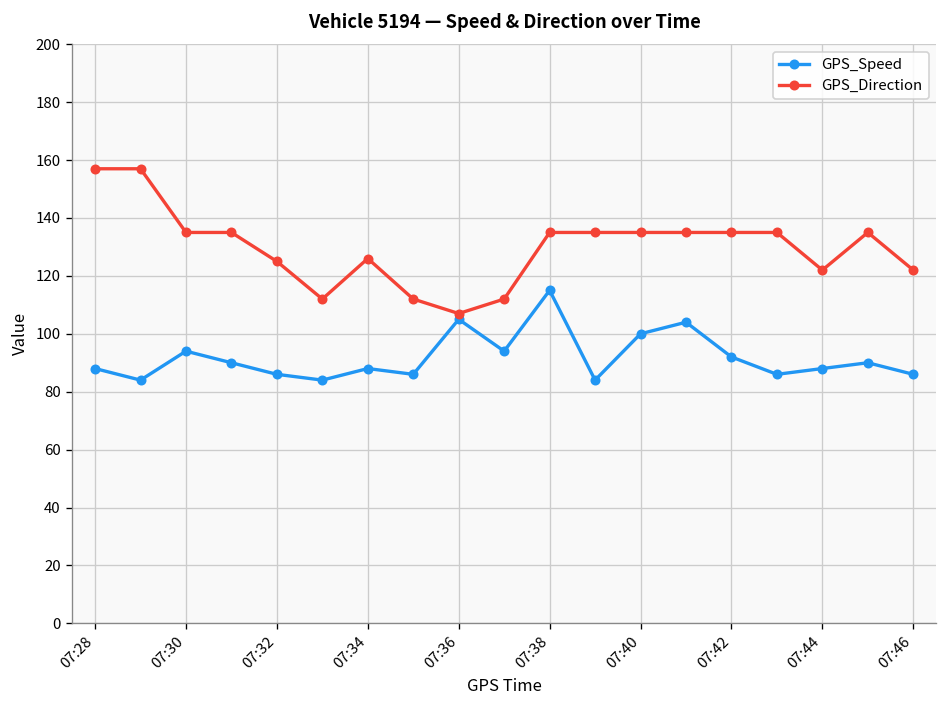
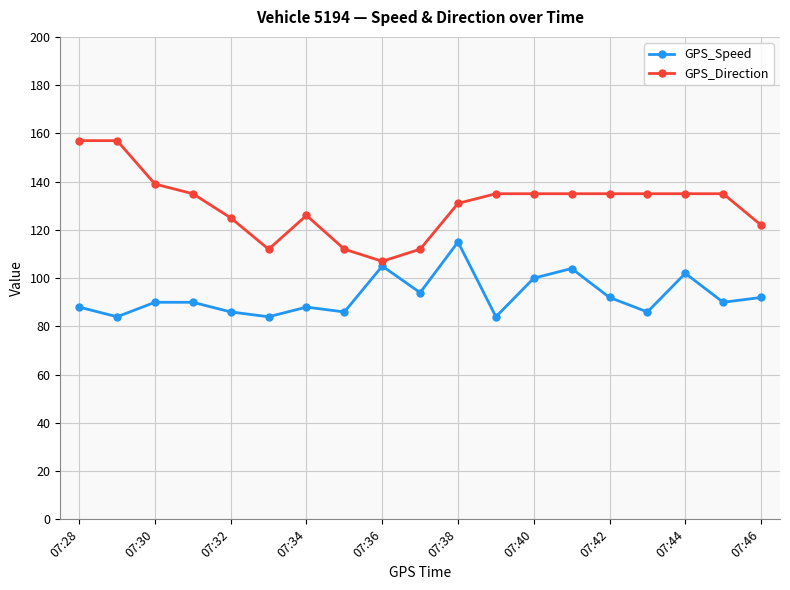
GPS_Speed, 07:30: 94 -> 90
GPS_Direction, 07:30: 135 -> 139
GPS_Direction, 07:38: 135 -> 131
GPS_Speed, 07:44: 88 -> 102
GPS_Direction, 07:44: 122 -> 135
GPS_Speed, 07:46: 86 -> 92
